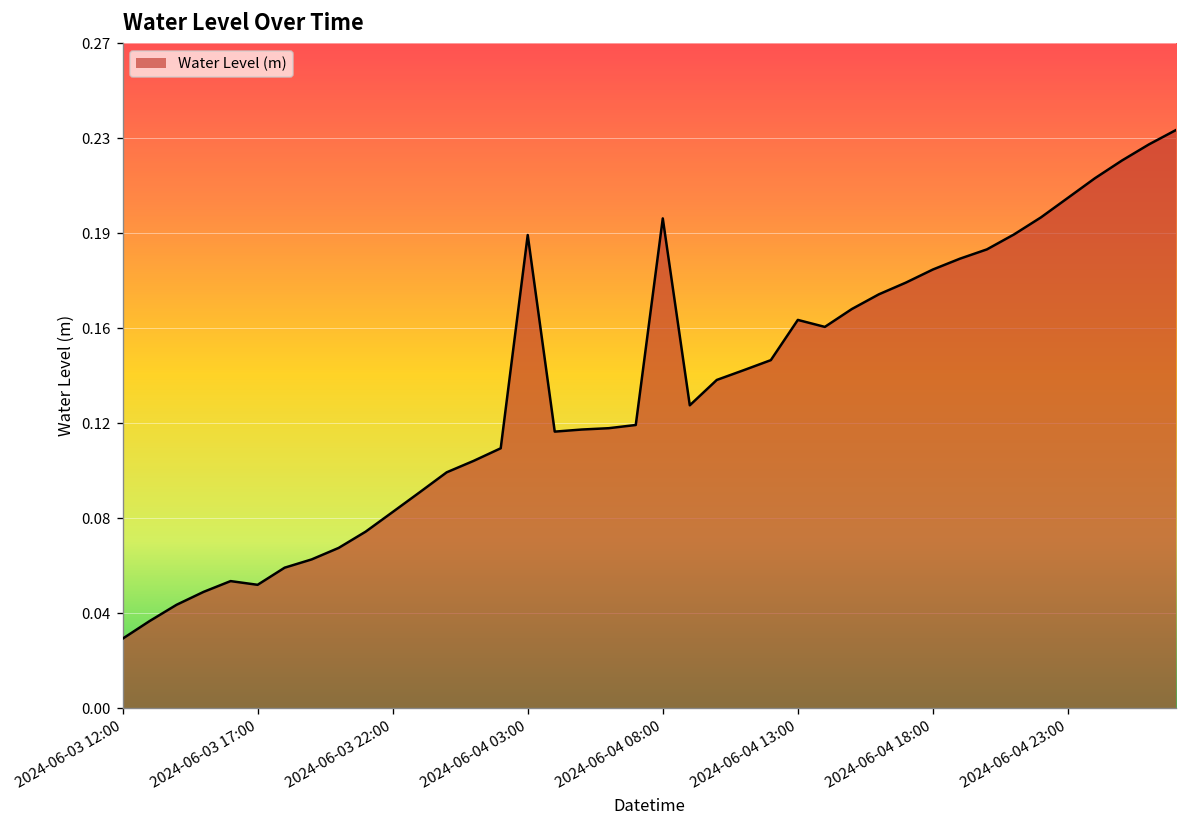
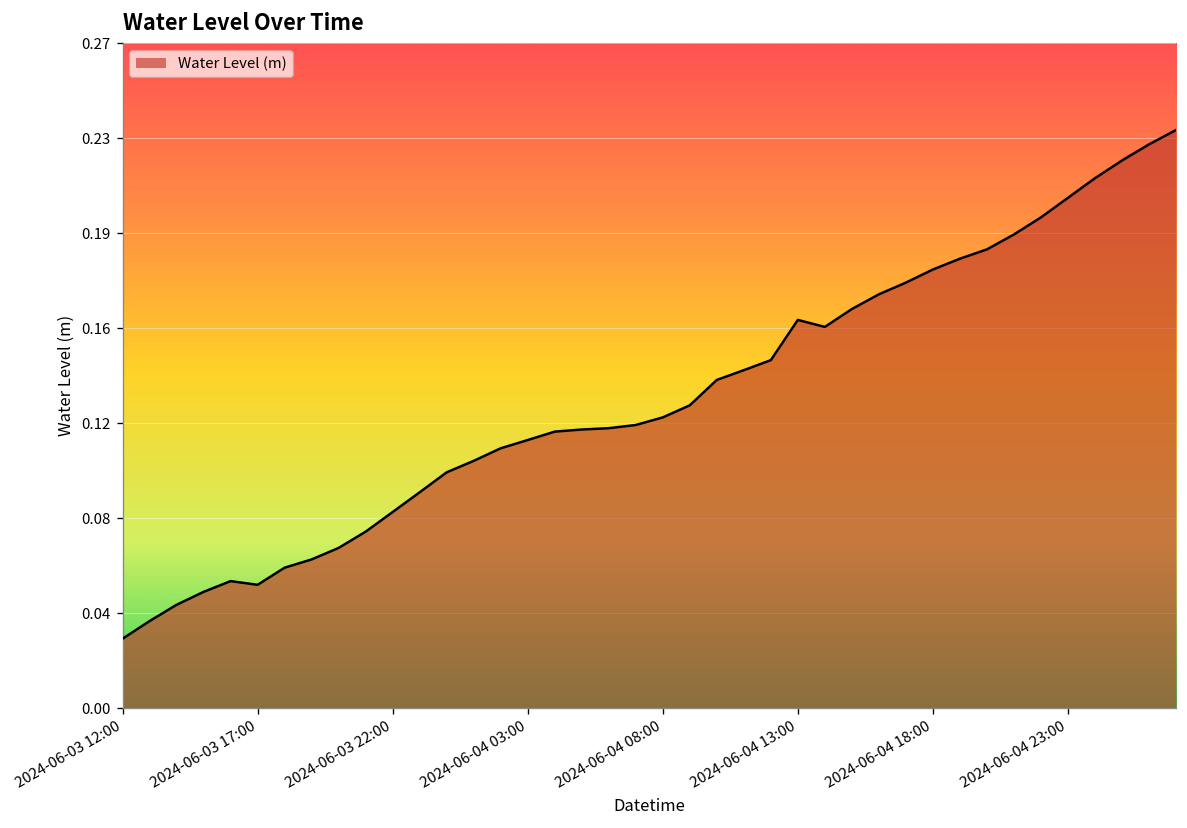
2024-06-04 03:00: 0.194 -> 0.110
2024-06-04 08:00: 0.200 -> 0.119
